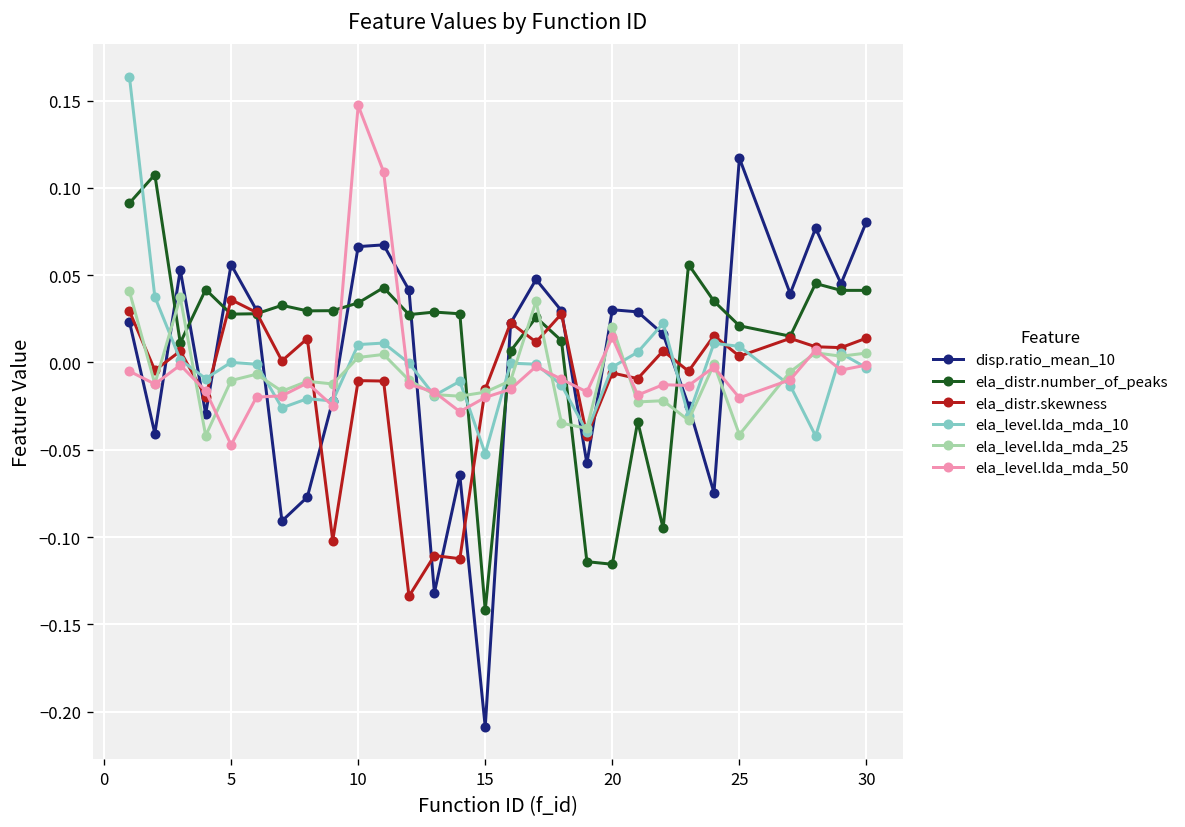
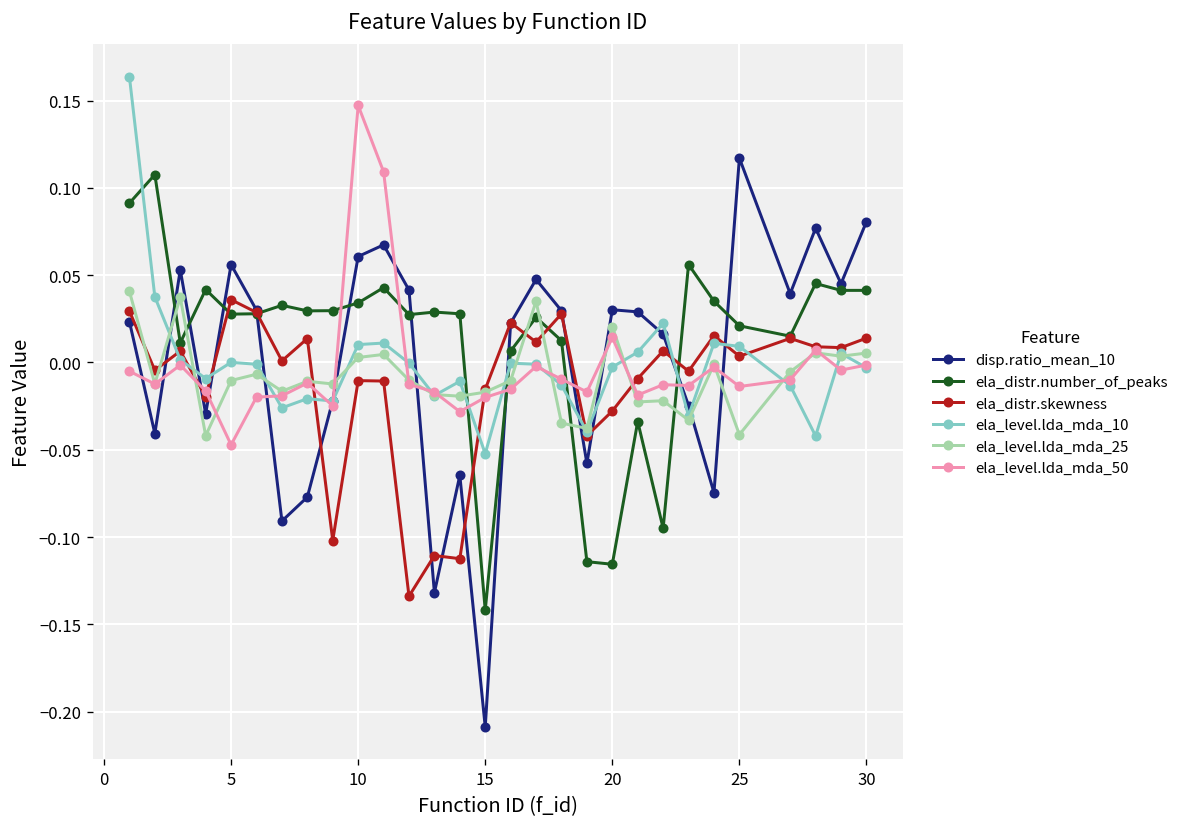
disp.ratio_mean_10, 10: 0.066 -> 0.061
ela_distr.skewness, 20: -0.006 -> -0.028
ela_level.lda_mda_50, 25: -0.020 -> -0.014
